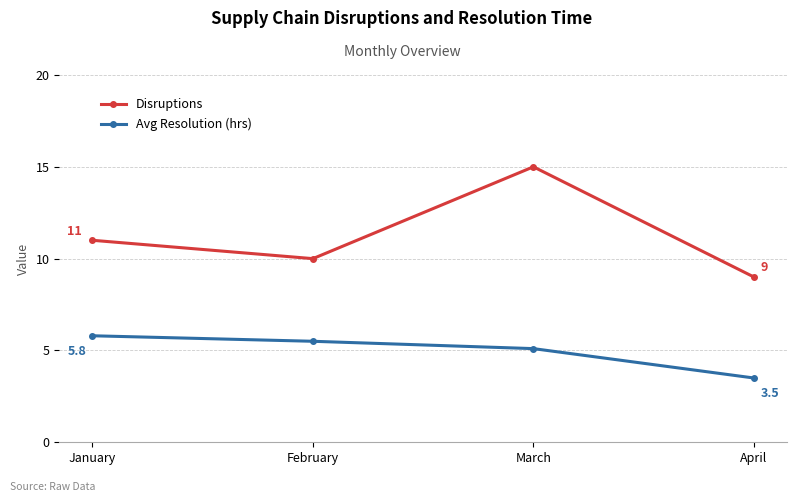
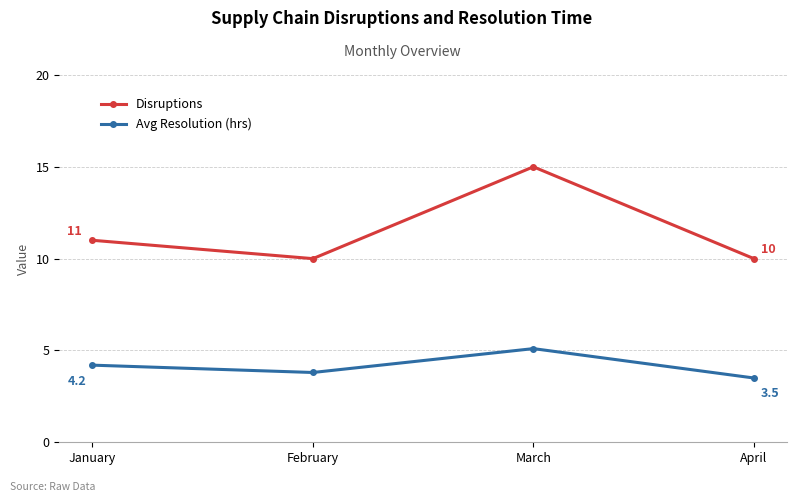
Avg Resolution (hrs), January: 5.8 -> 4.2
Avg Resolution (hrs), February: 5.5 -> 3.8
Disruptions, April: 9 -> 10
